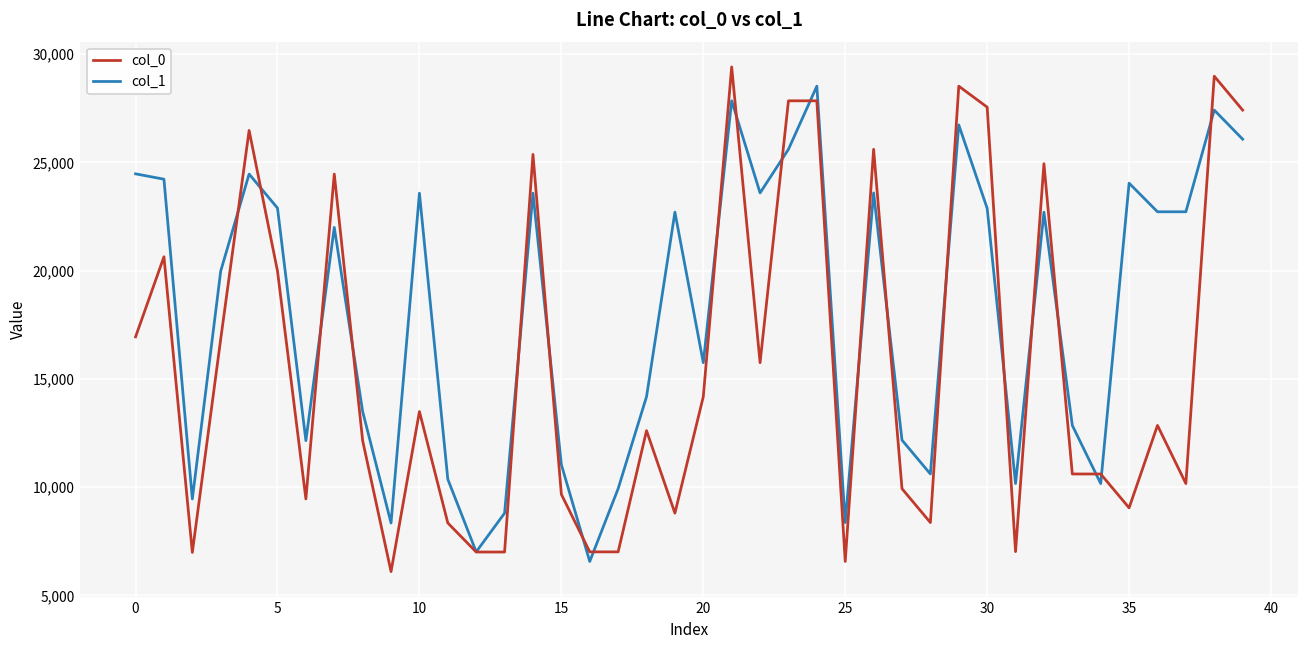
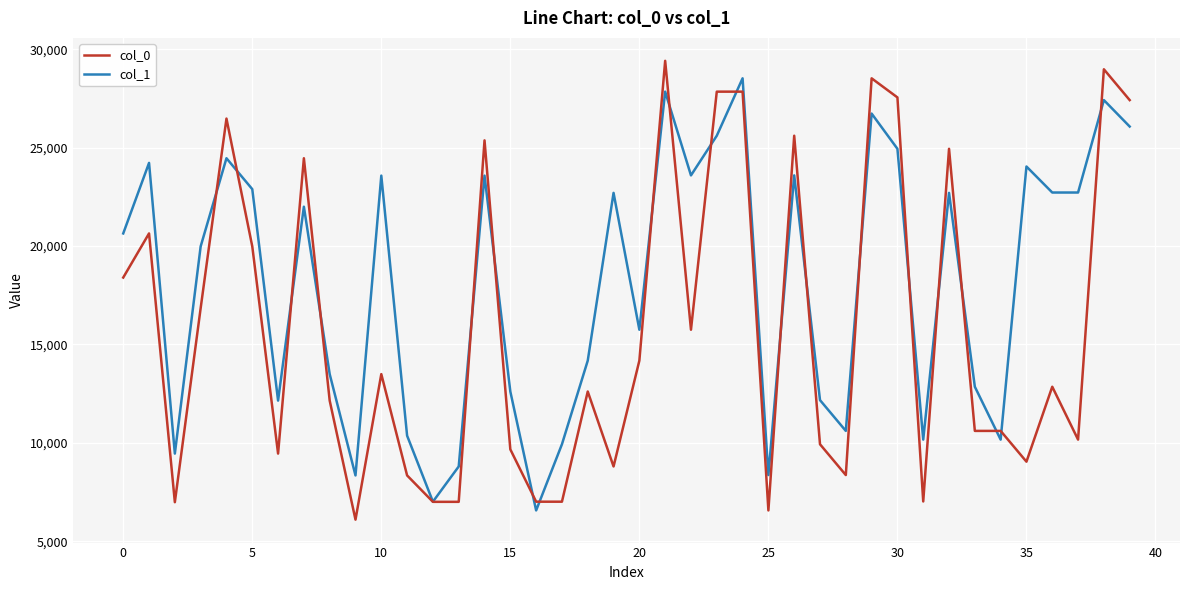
col_0, 0: 16,900 -> 18,400
col_1, 0: 24,500 -> 20,600
col_1, 15: 11,000 -> 12,600
col_1, 30: 22,900 -> 24,900
